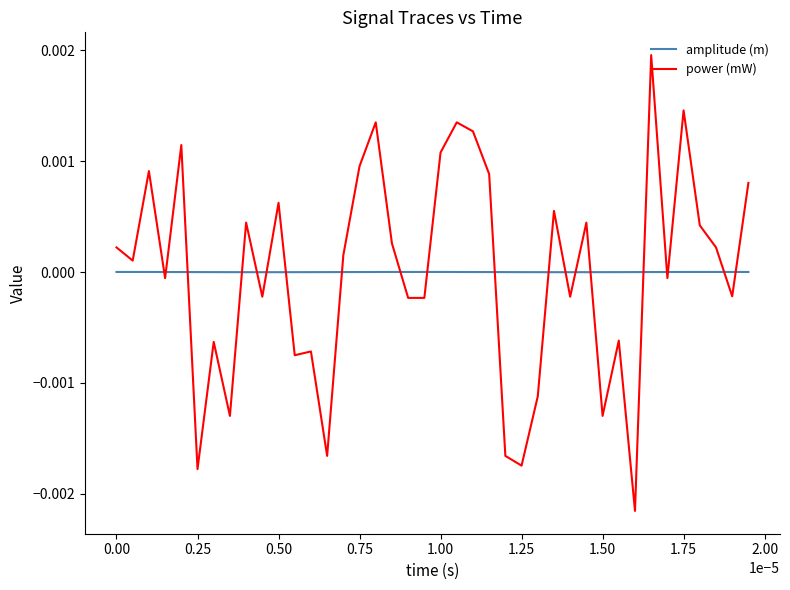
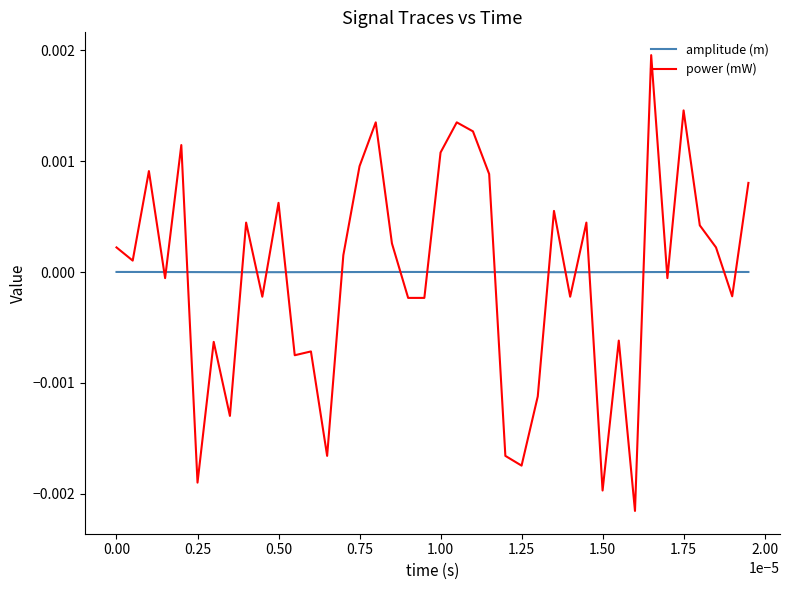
power (mW), 0.25: -0.00178 -> -0.00190
power (mW), 1.50: -0.00130 -> -0.00197
